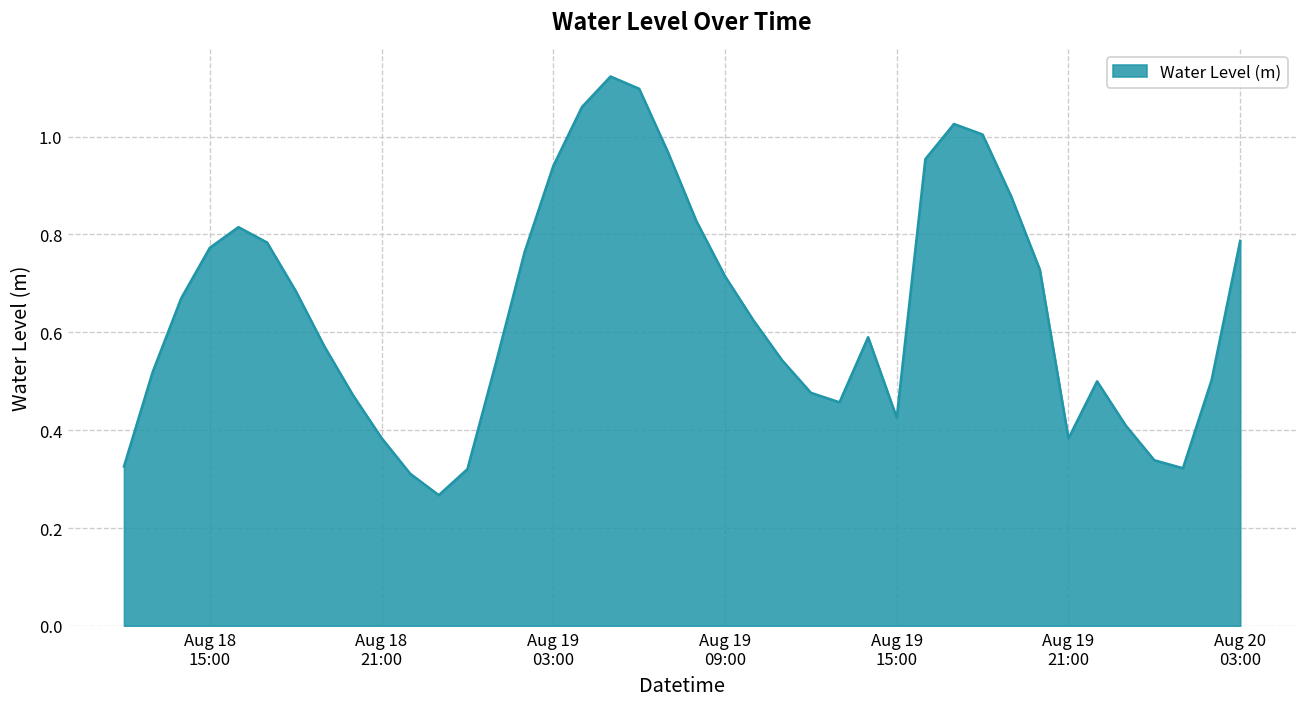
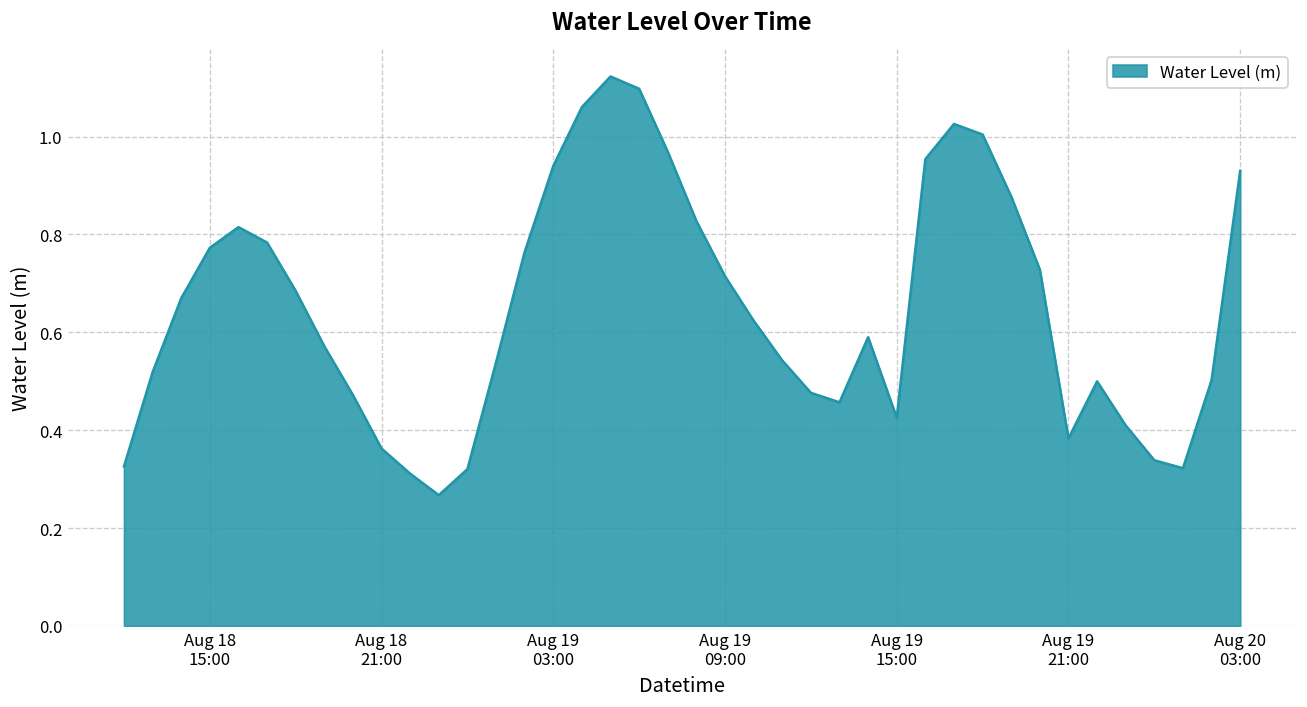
Aug 18 21:00: 0.38 -> 0.36
Aug 20 03:00: 0.79 -> 0.93
